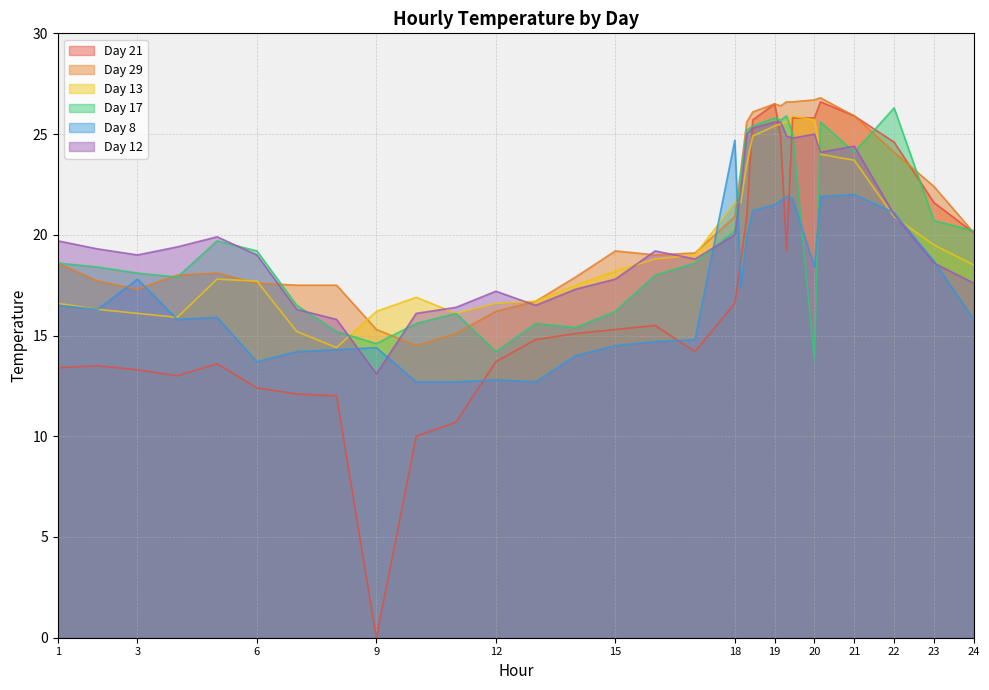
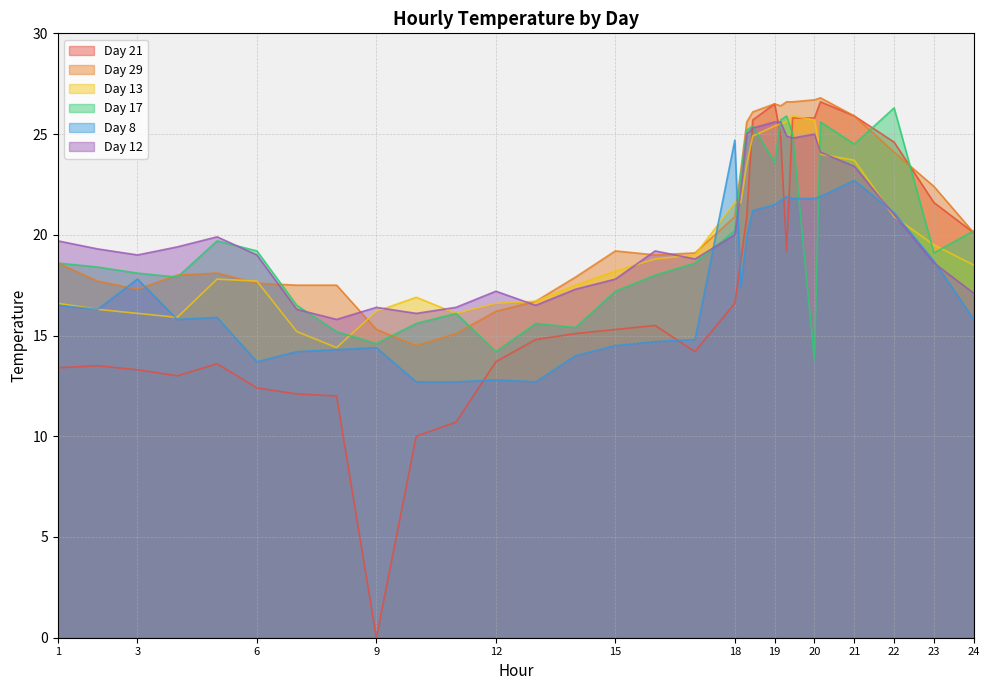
Day 12, 9: 13.1 -> 16.4
Day 17, 15: 16.2 -> 17.2
Day 17, 19: 25.8 -> 23.6
Day 8, 20: 18.4 -> 21.8
Day 17, 21: 24.1 -> 24.5
Day 8, 21: 22.0 -> 22.7
Day 12, 21: 24.4 -> 23.4
Day 17, 23: 20.7 -> 19.1
Day 12, 24: 17.6 -> 17.1
